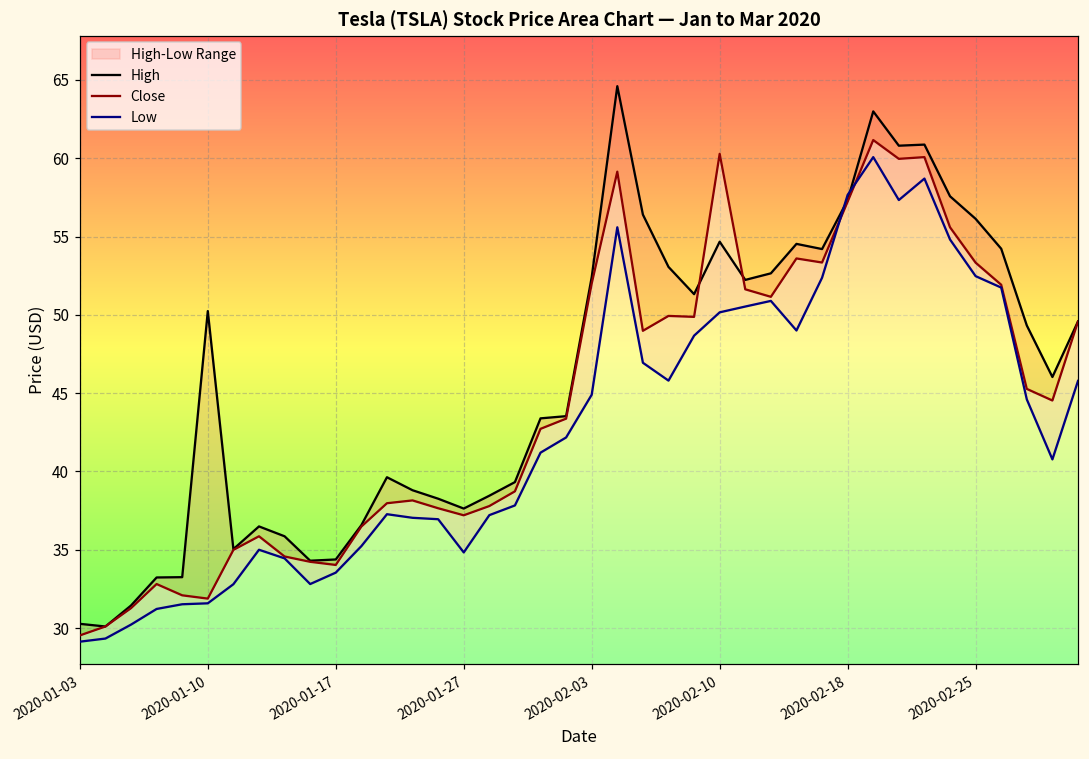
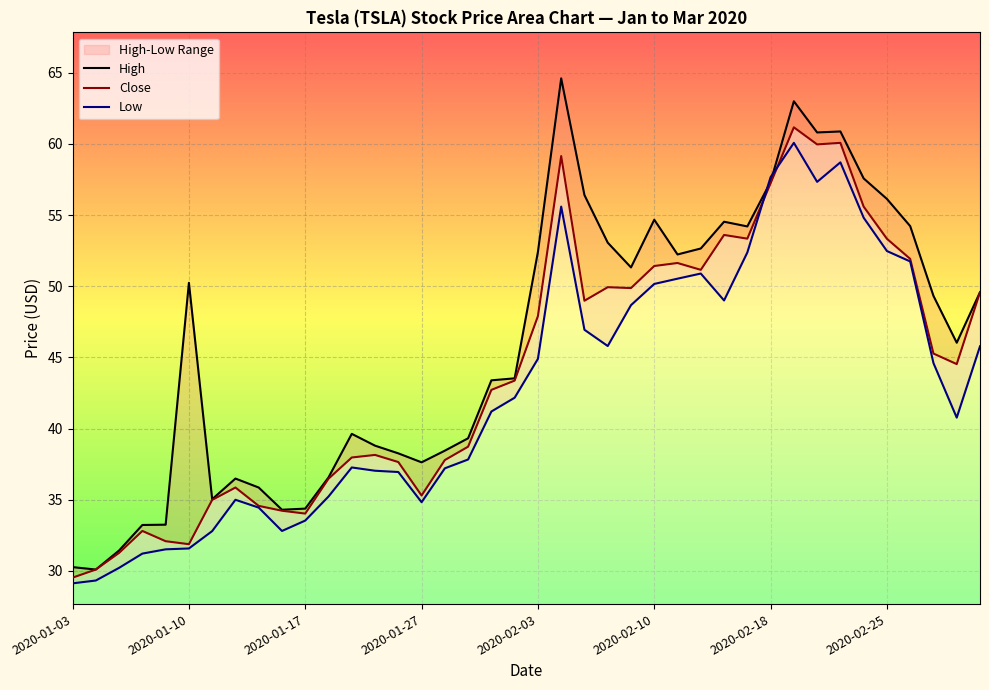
Close, 2020-01-27: 37.2 -> 35.3
Close, 2020-02-03: 52.0 -> 47.9
Close, 2020-02-10: 60.3 -> 51.4
